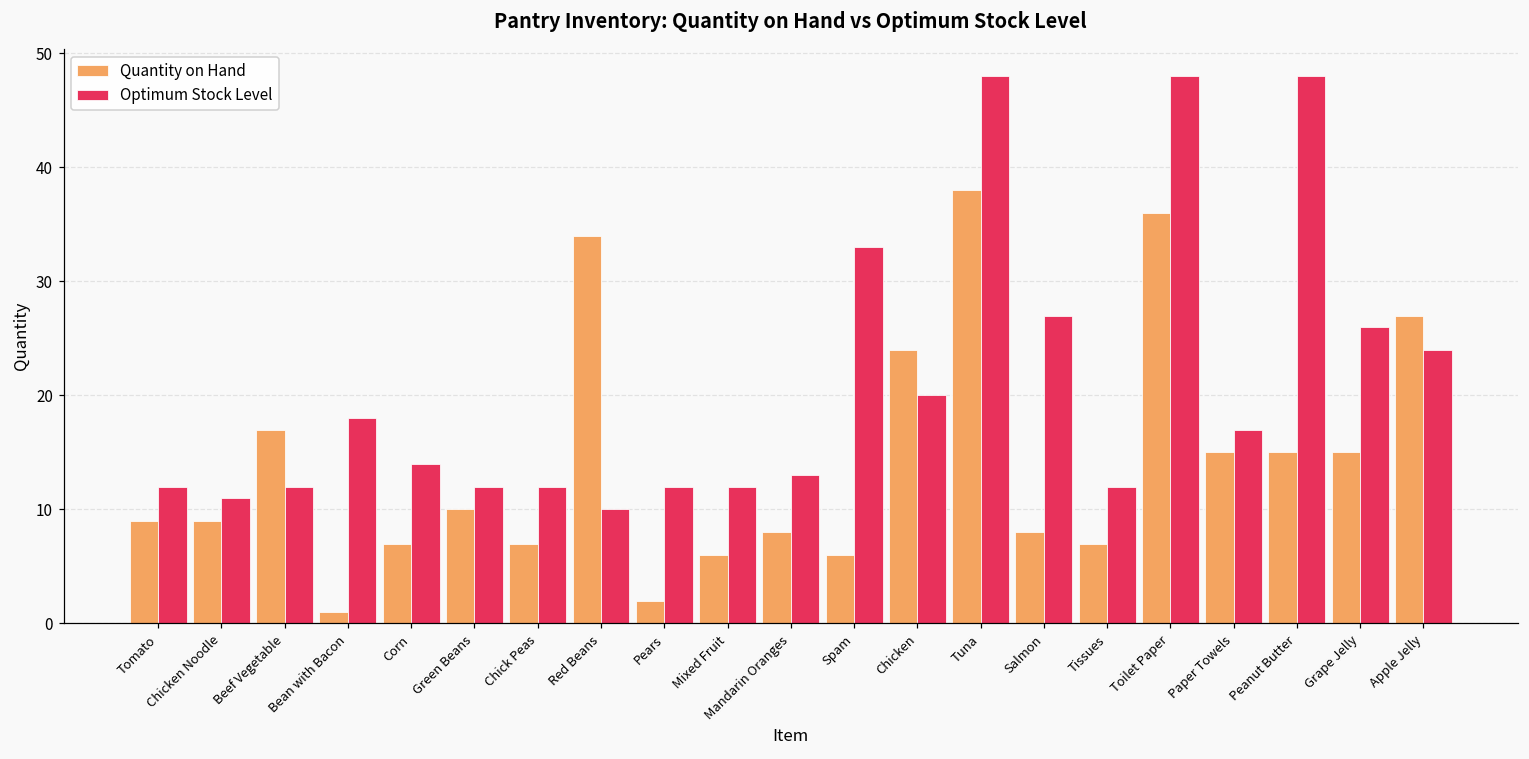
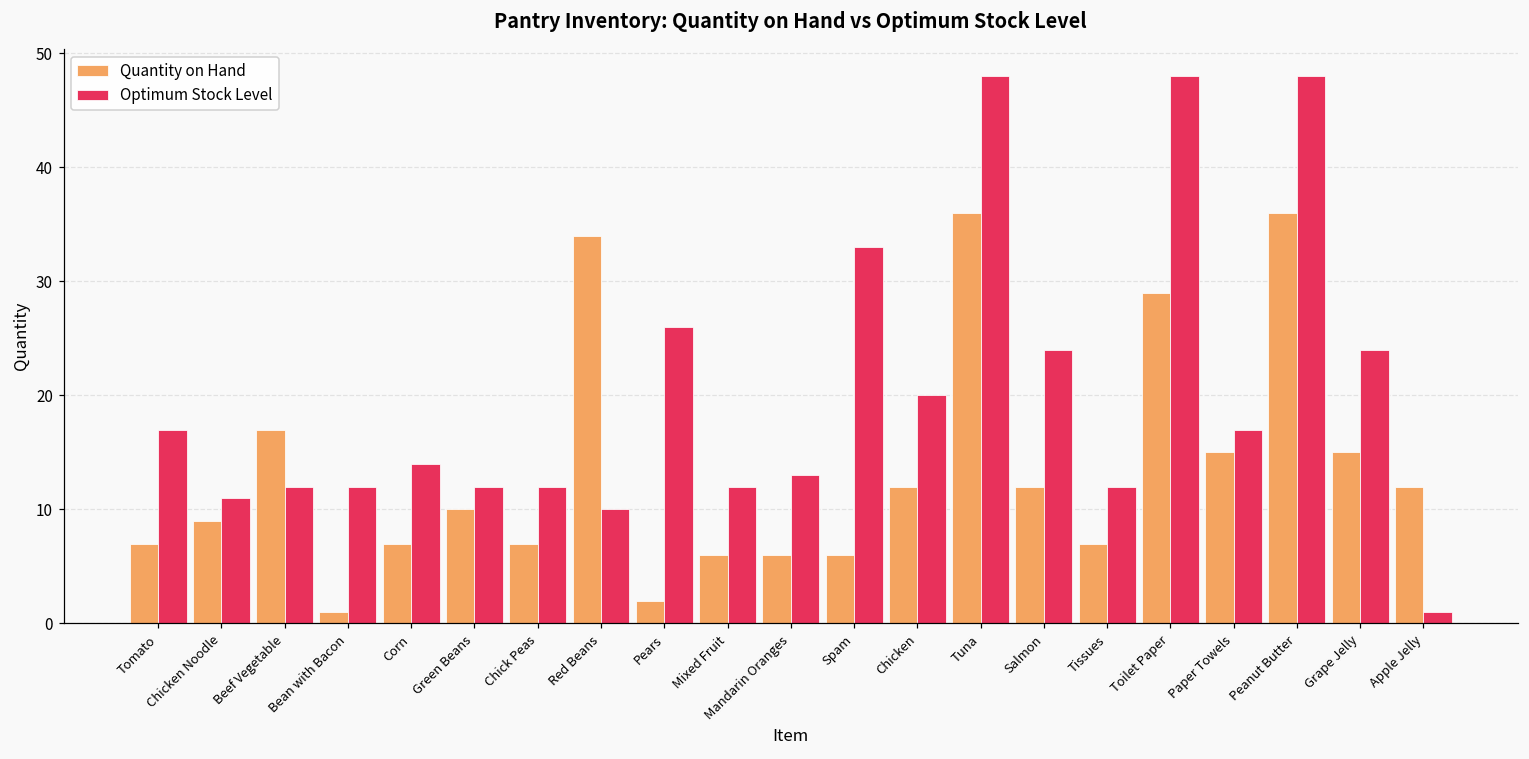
Quantity on Hand, Tomato: 9 -> 7
Optimum Stock Level, Tomato: 12 -> 17
Optimum Stock Level, Bean with Bacon: 18 -> 12
Optimum Stock Level, Pears: 12 -> 26
Quantity on Hand, Mandarin Oranges: 8 -> 6
Quantity on Hand, Chicken: 24 -> 12
Quantity on Hand, Tuna: 38 -> 36
Quantity on Hand, Salmon: 8 -> 12
Optimum Stock Level, Salmon: 27 -> 24
Quantity on Hand, Toilet Paper: 36 -> 29
Quantity on Hand, Peanut Butter: 15 -> 36
Optimum Stock Level, Grape Jelly: 26 -> 24
Quantity on Hand, Apple Jelly: 27 -> 12
Optimum Stock Level, Apple Jelly: 24 -> 1
